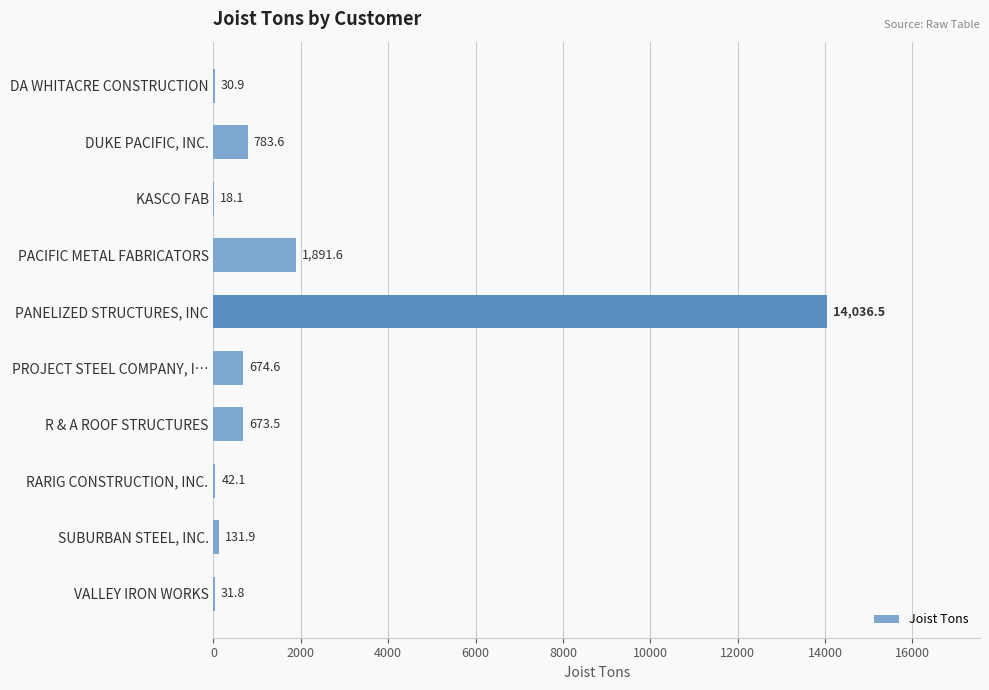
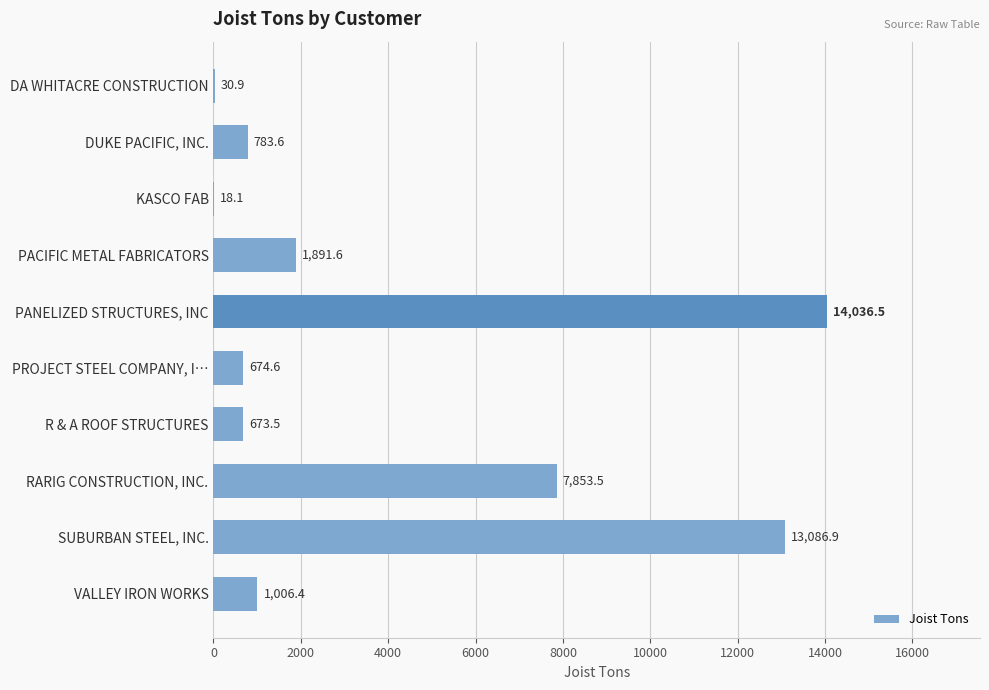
RARIG CONSTRUCTION, INC.: 42.1 -> 7,853.5
SUBURBAN STEEL, INC.: 131.9 -> 13,086.9
VALLEY IRON WORKS: 31.8 -> 1,006.4
